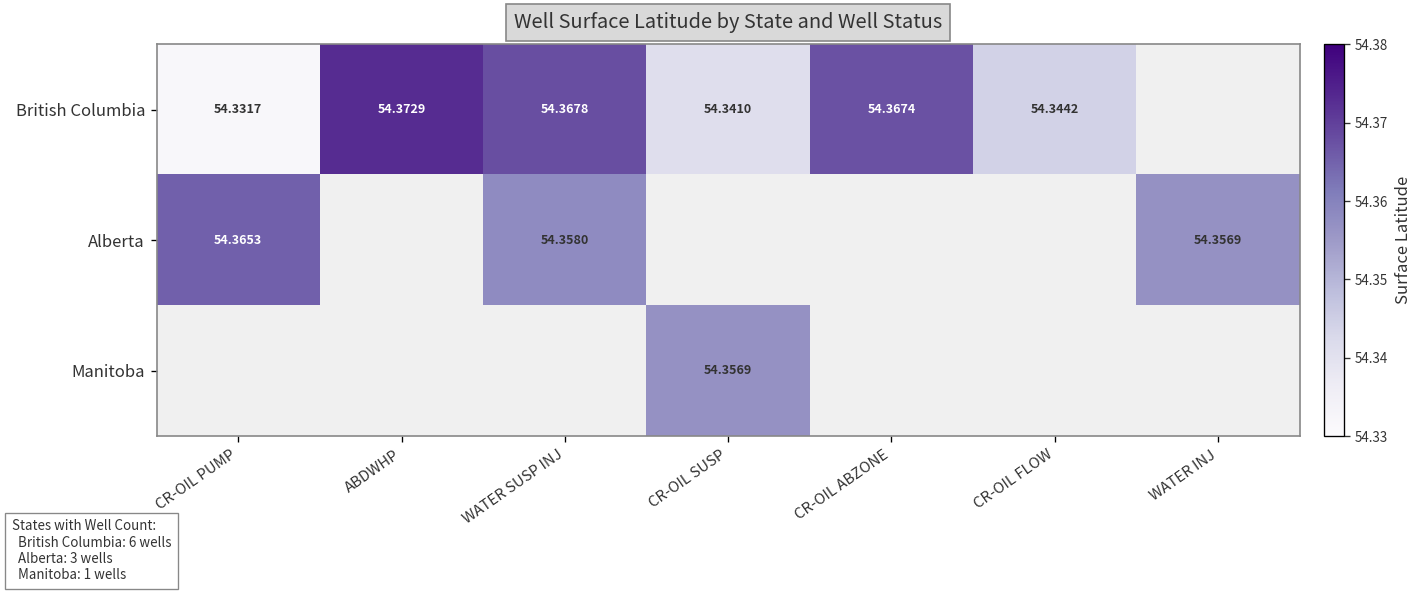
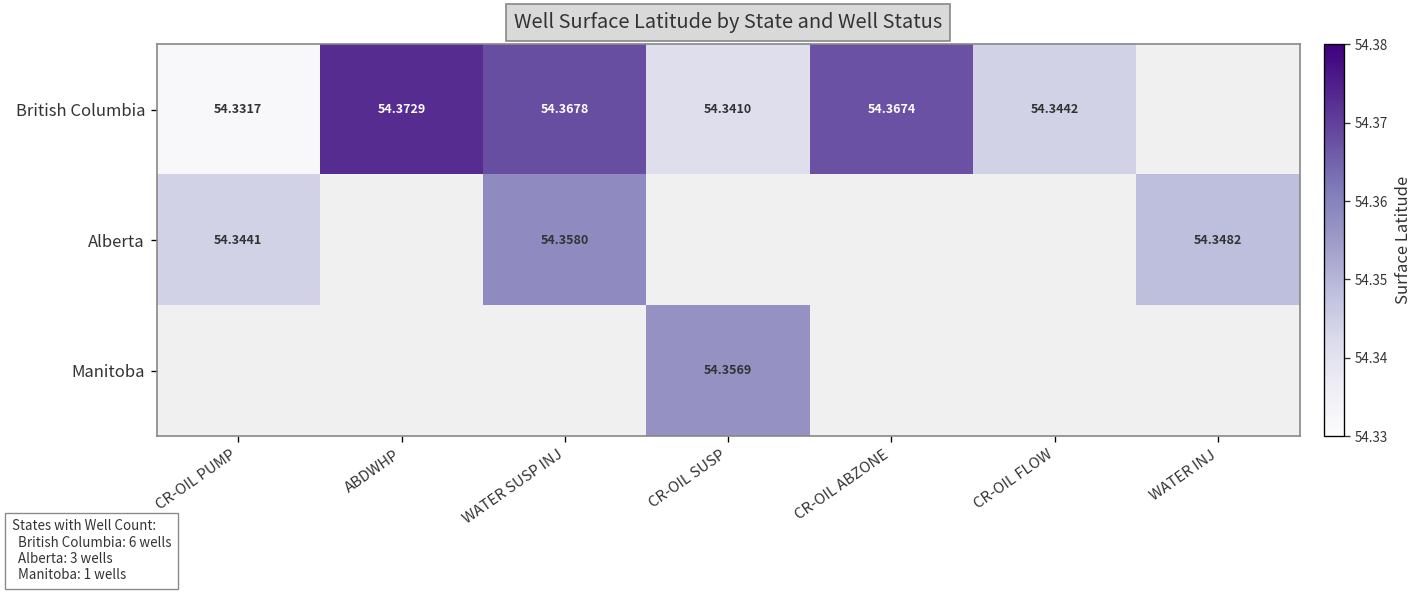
Alberta, CR-OIL PUMP: 54.3653 -> 54.3441
Alberta, WATER INJ: 54.3569 -> 54.3482
